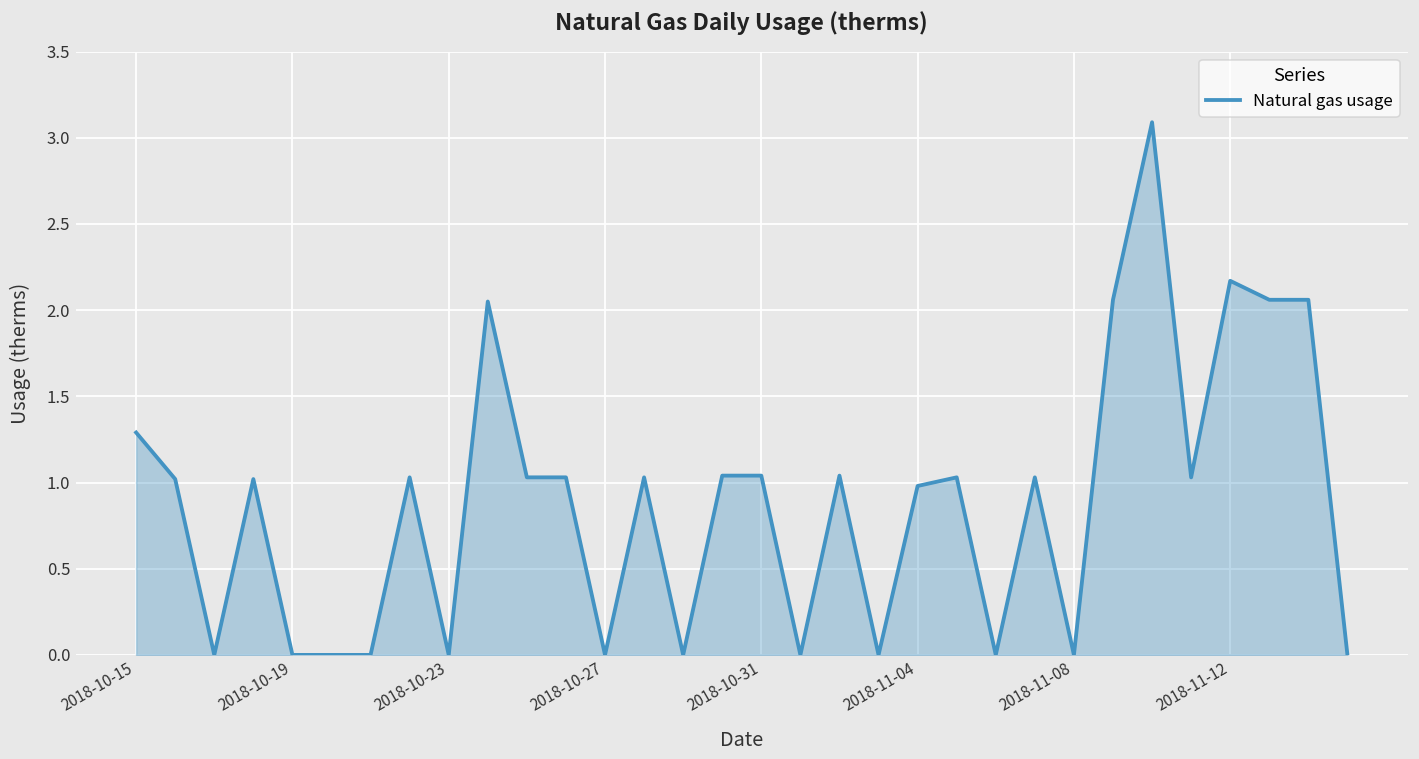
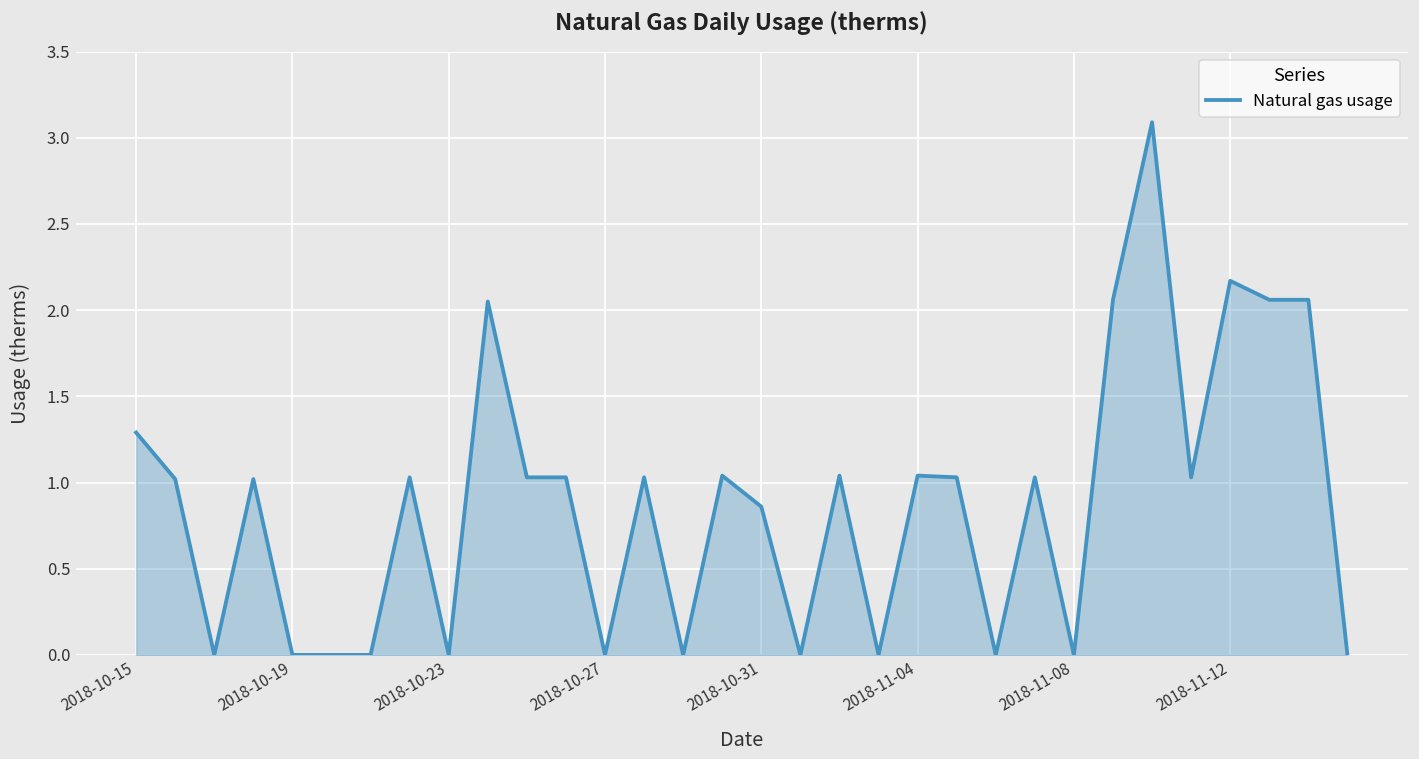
2018-10-31: 1.04 -> 0.86
2018-11-04: 0.98 -> 1.04
